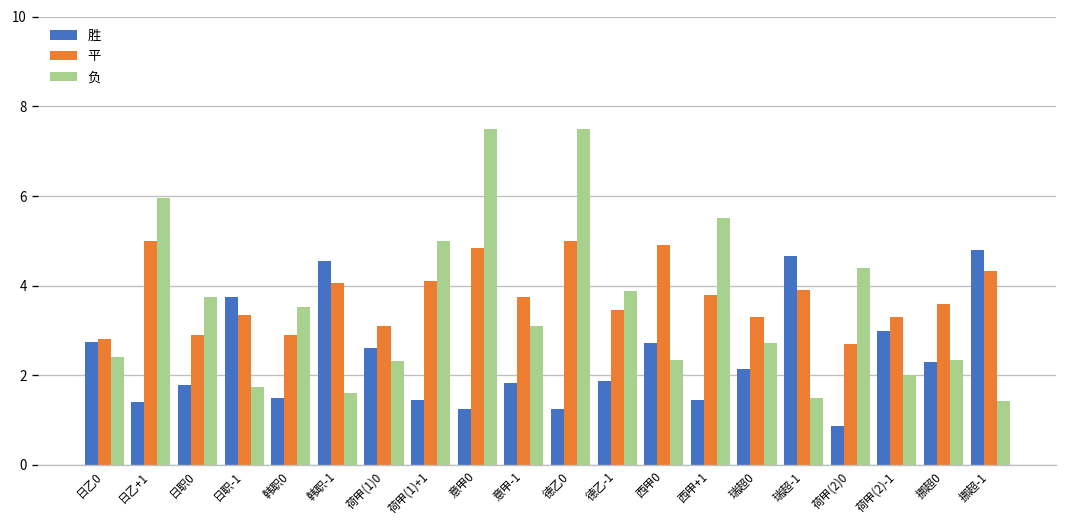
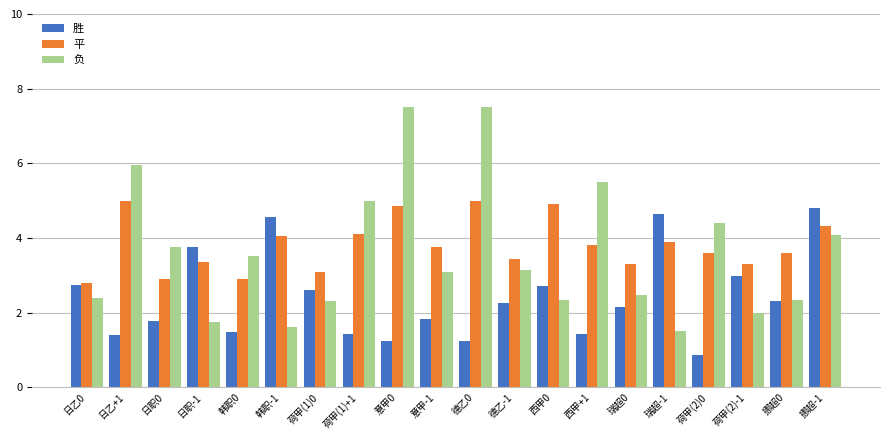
胜, 德乙-1: 1.9 -> 2.3
负, 德乙-1: 3.9 -> 3.2
负, 瑞超0: 2.7 -> 2.5
平, 荷甲(2)0: 2.7 -> 3.6
负, 挪超-1: 1.4 -> 4.1
